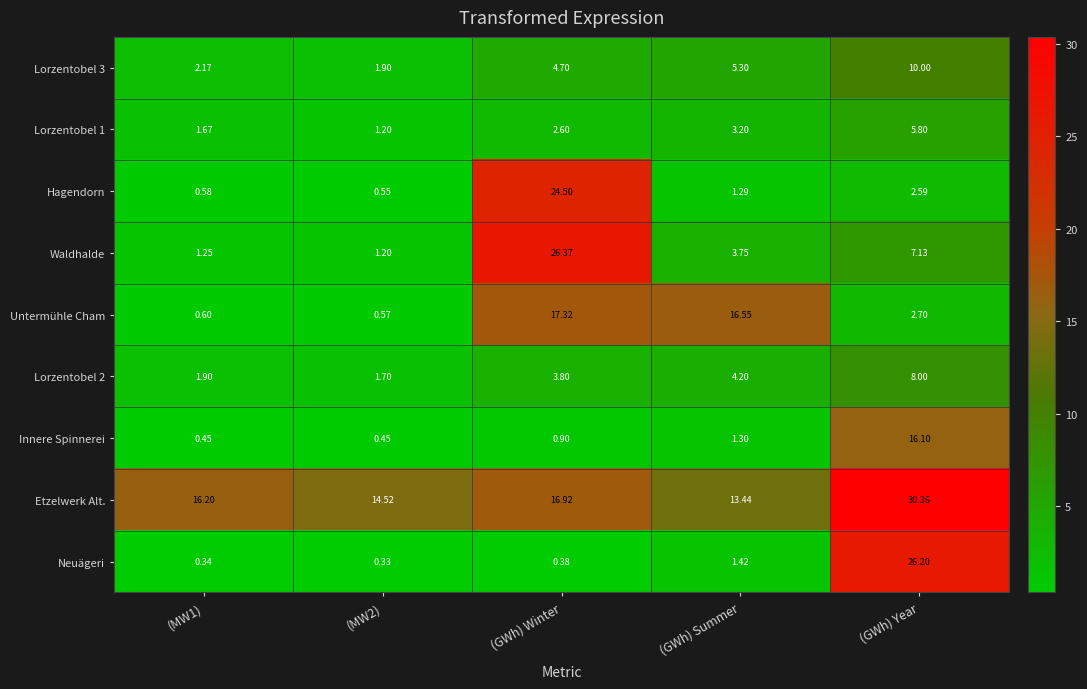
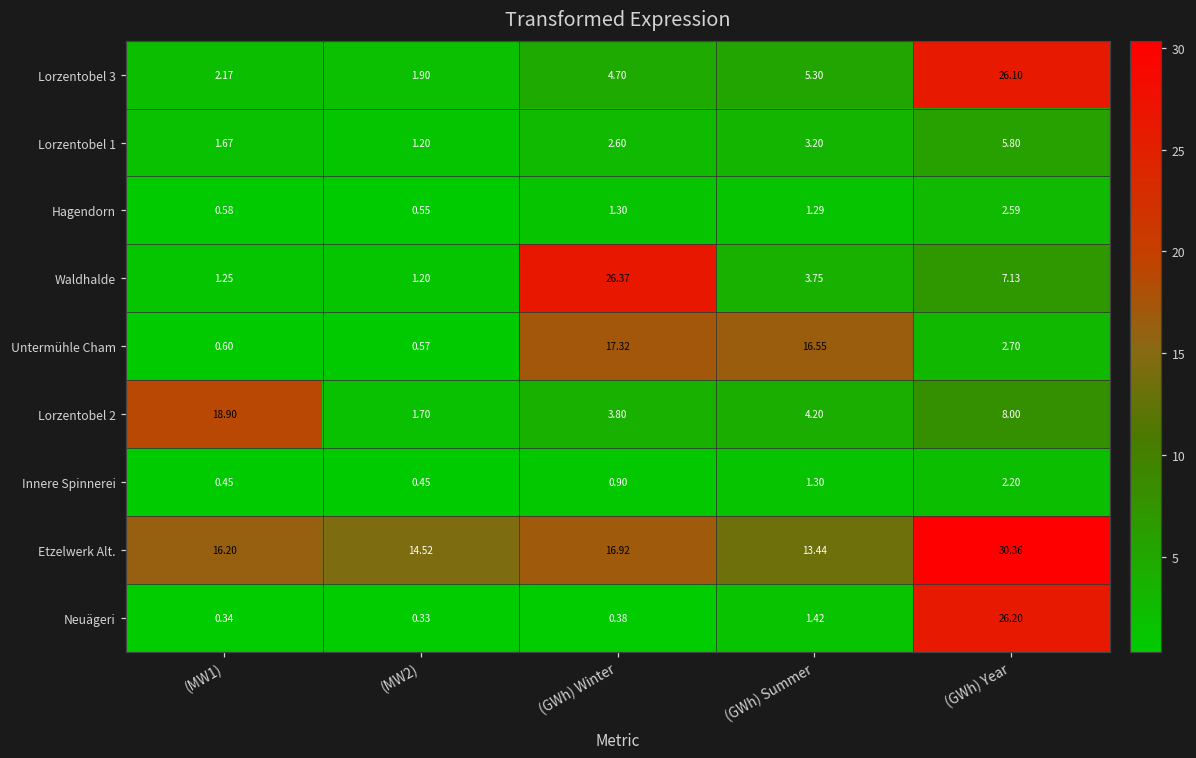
Lorzentobel 3, (GWh) Year: 10.00 -> 26.10
Hagendorn, (GWh) Winter: 24.50 -> 1.30
Lorzentobel 2, (MW1): 1.90 -> 18.90
Innere Spinnerei, (GWh) Year: 16.10 -> 2.20
